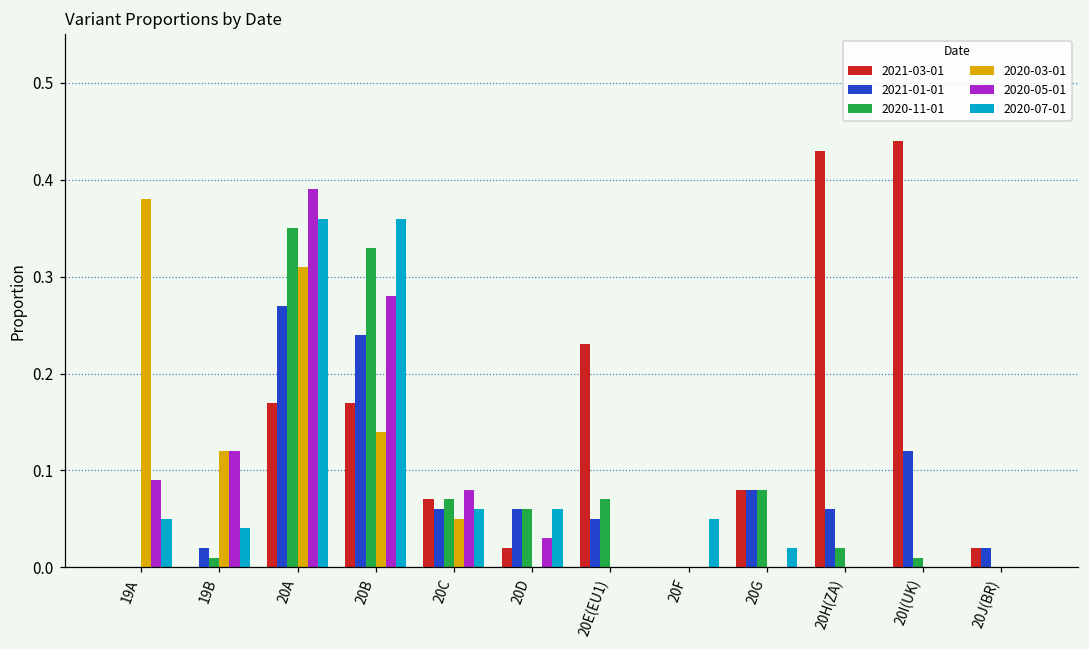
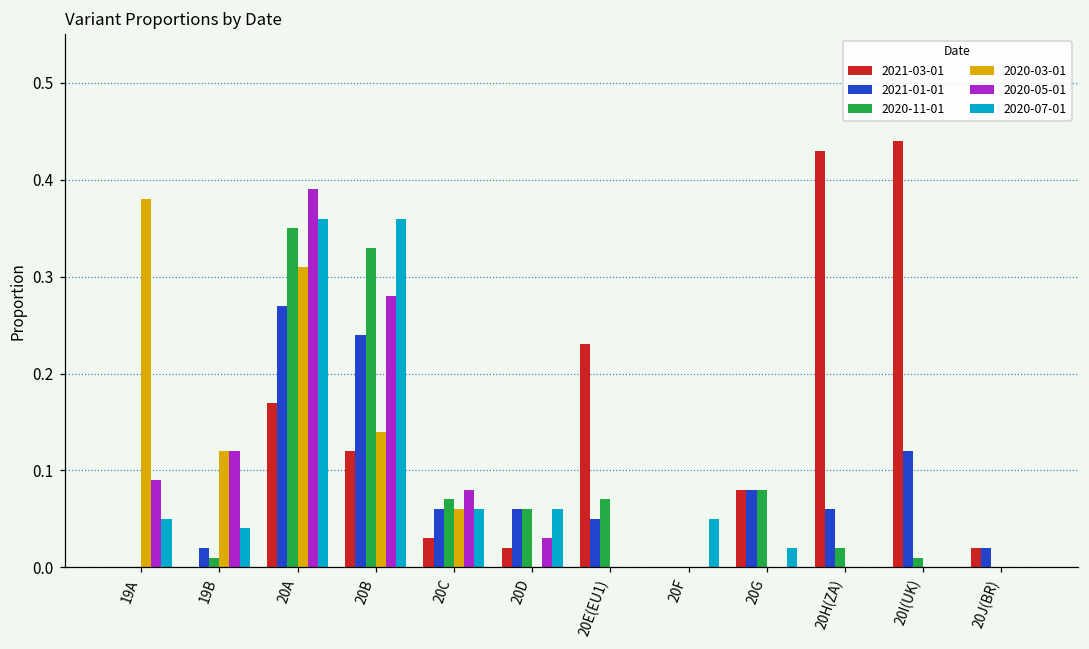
2021-03-01, 20B: 0.17 -> 0.12
2021-03-01, 20C: 0.07 -> 0.03
2020-03-01, 20C: 0.05 -> 0.06
